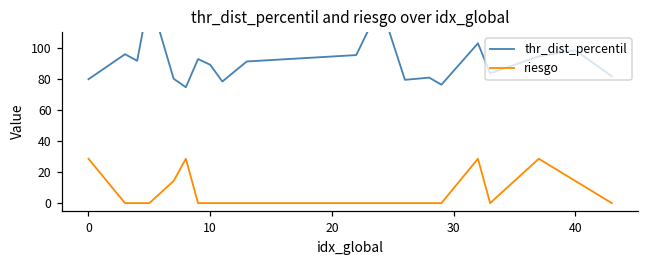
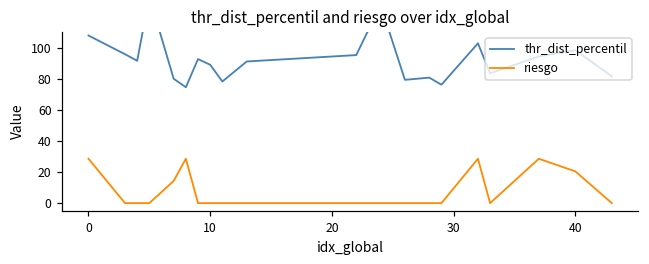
thr_dist_percentil, 0: 80 -> 108
riesgo, 40: 14 -> 20
